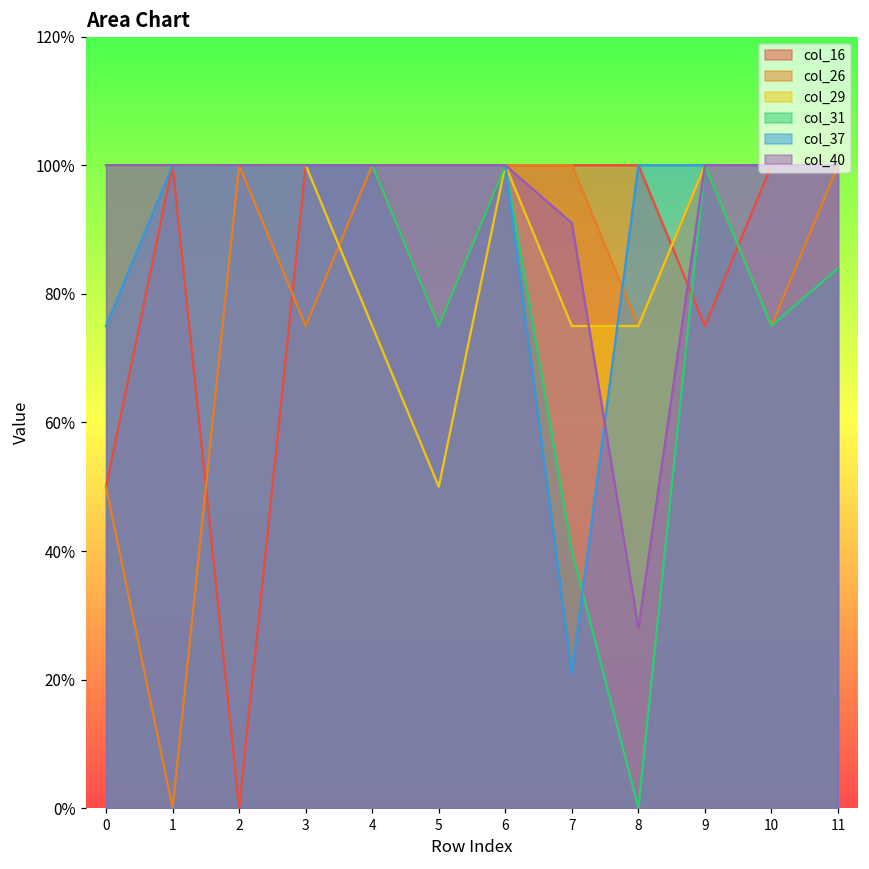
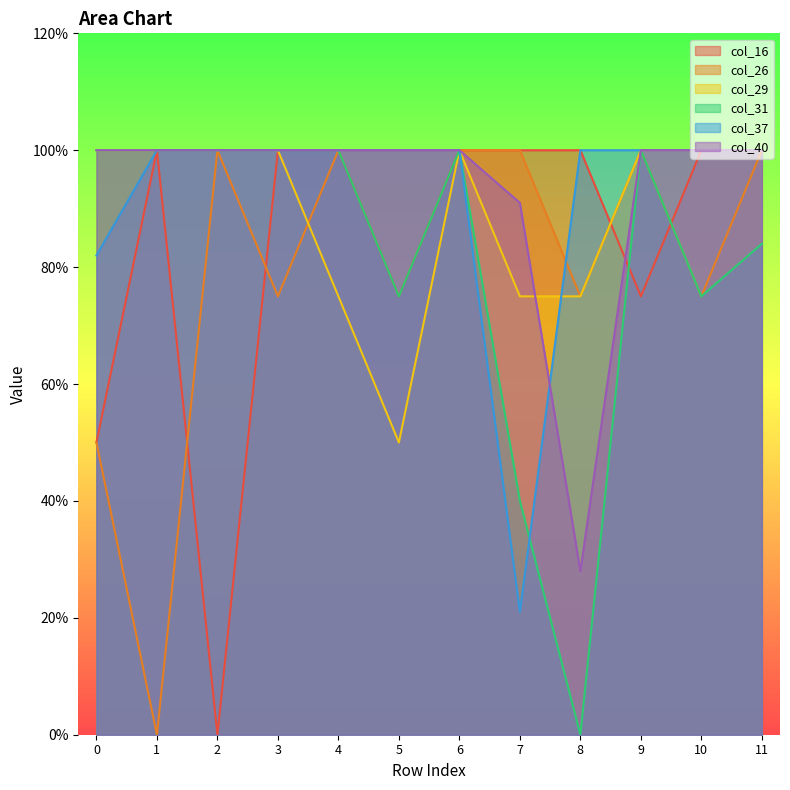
col_37, 0: 75% -> 82%
